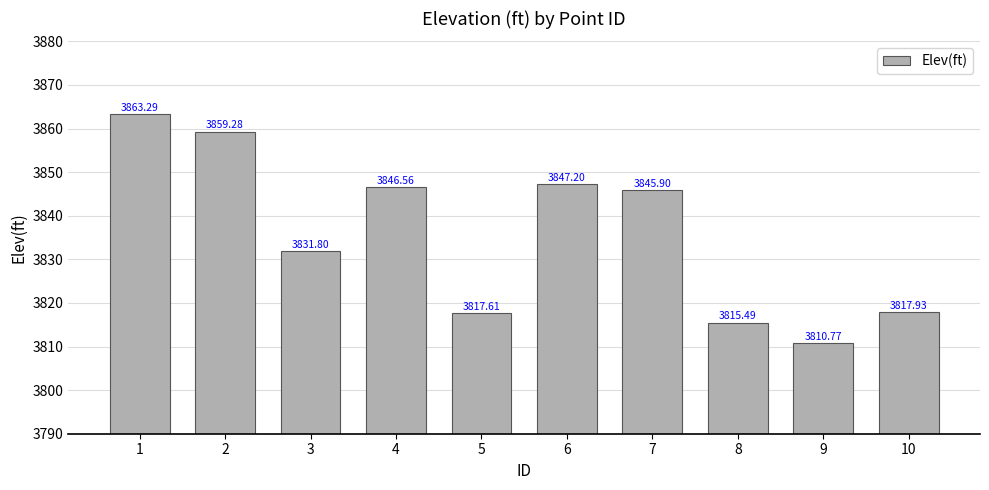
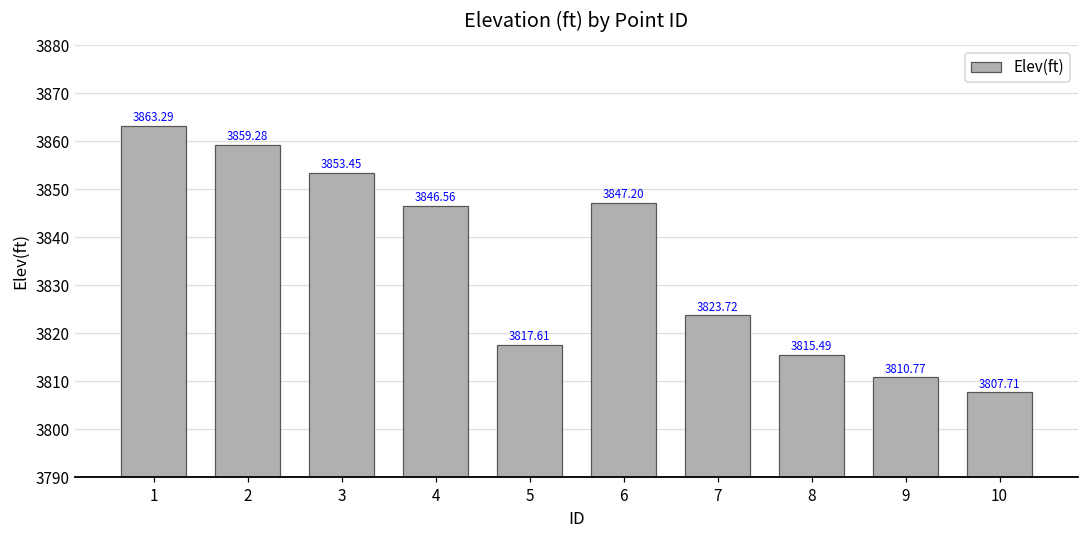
3: 3831.80 -> 3853.45
7: 3845.90 -> 3823.72
10: 3817.93 -> 3807.71
